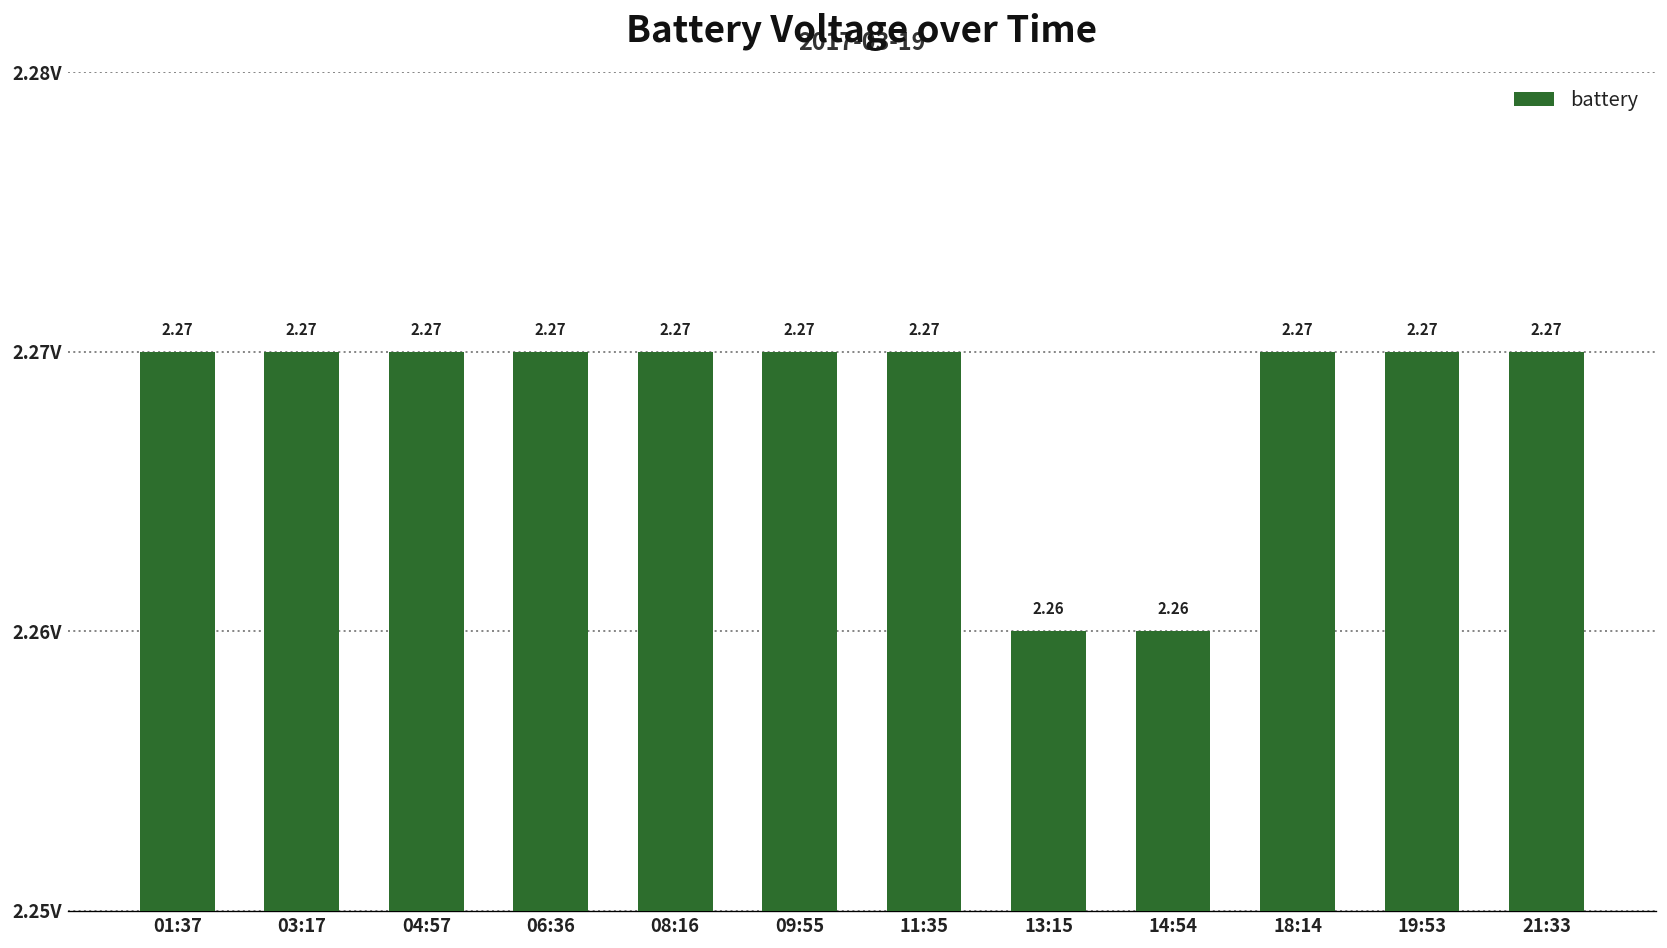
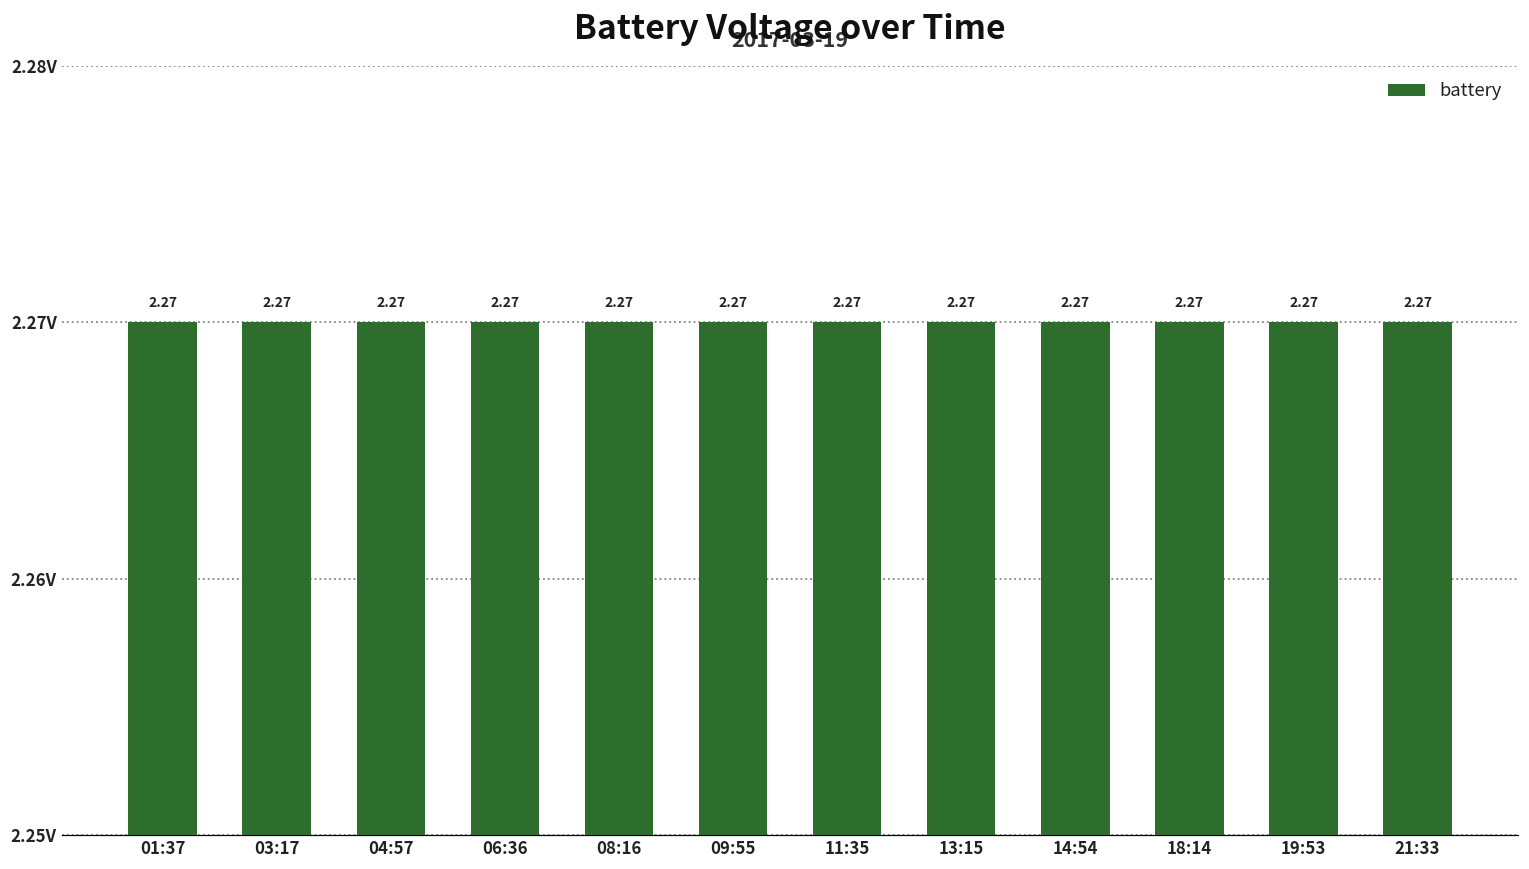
13:15: 2.26 -> 2.27
14:54: 2.26 -> 2.27
